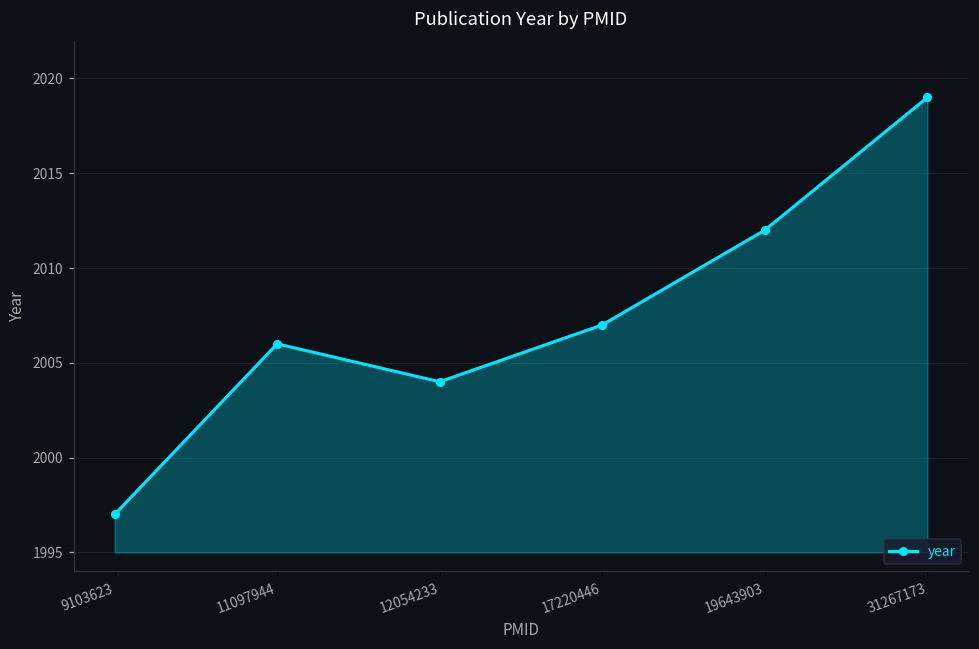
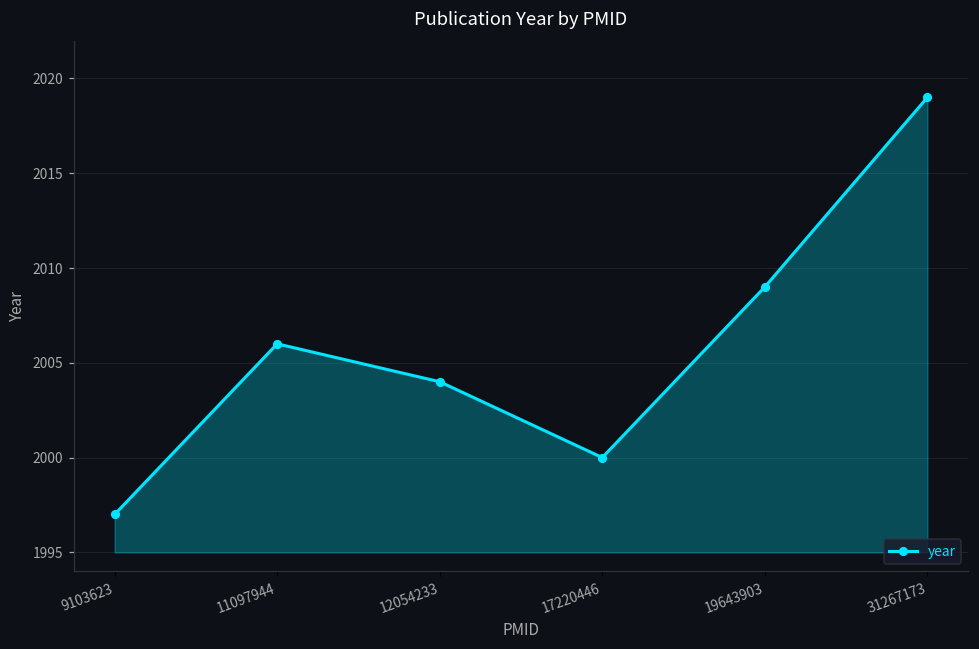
17220446: 2007 -> 2000
19643903: 2012 -> 2009
